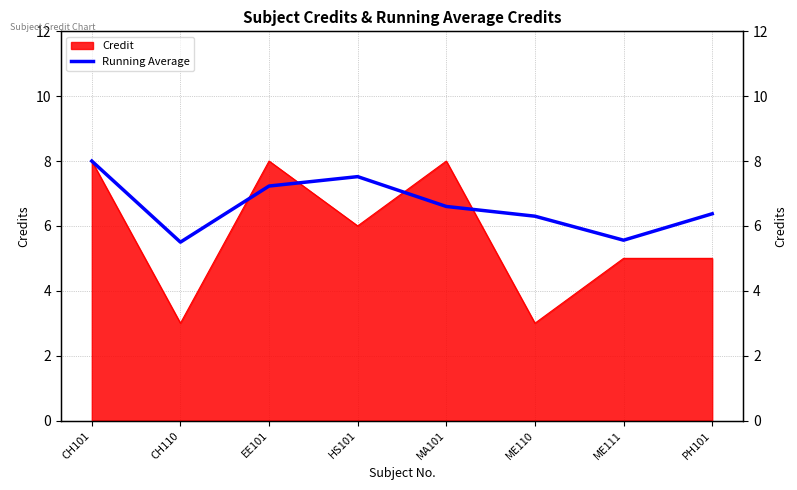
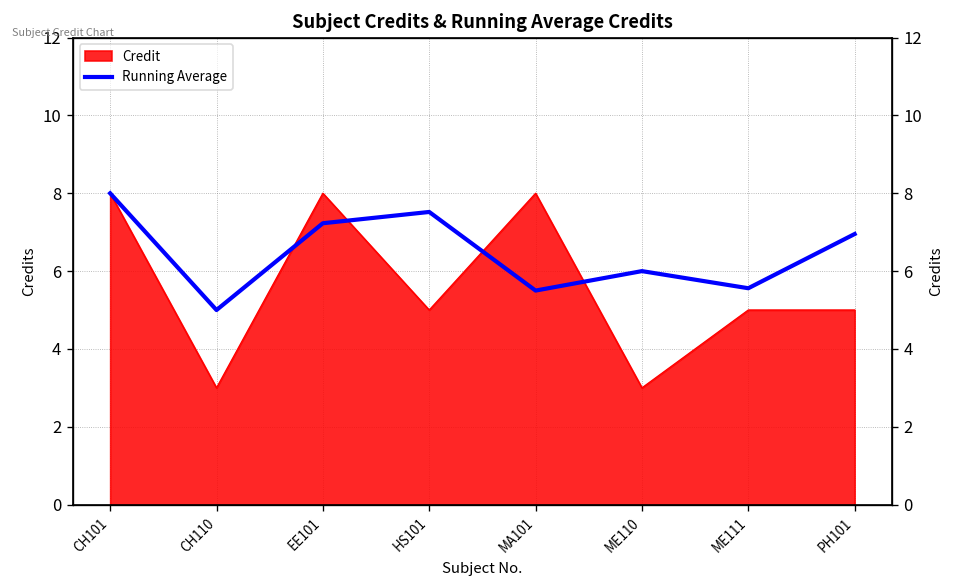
Running Average, CH110: 5.5 -> 5.0
Credit, HS101: 6 -> 5
Running Average, MA101: 6.6 -> 5.5
Running Average, ME110: 6.3 -> 6.0
Running Average, PH101: 6.4 -> 7.0
